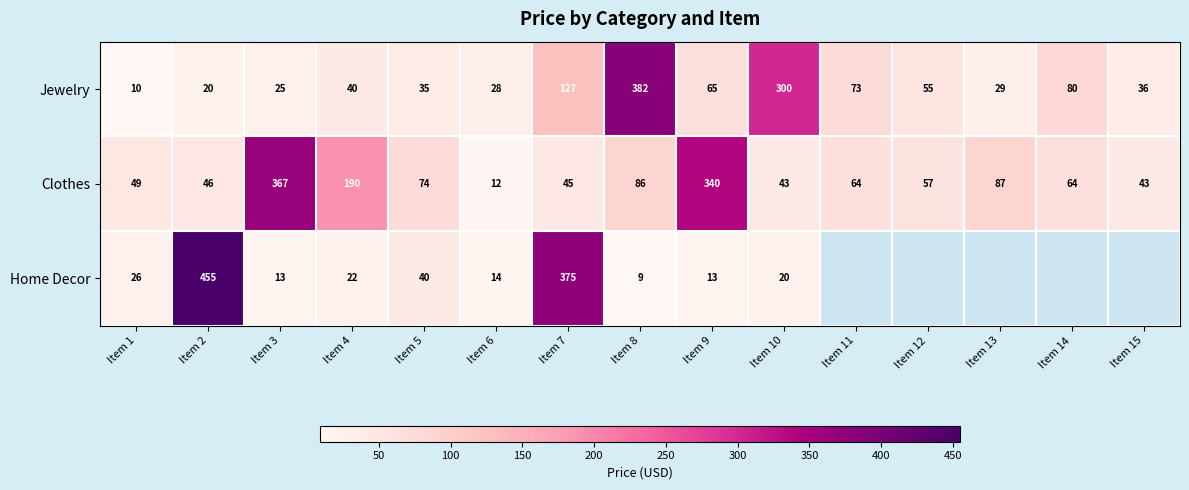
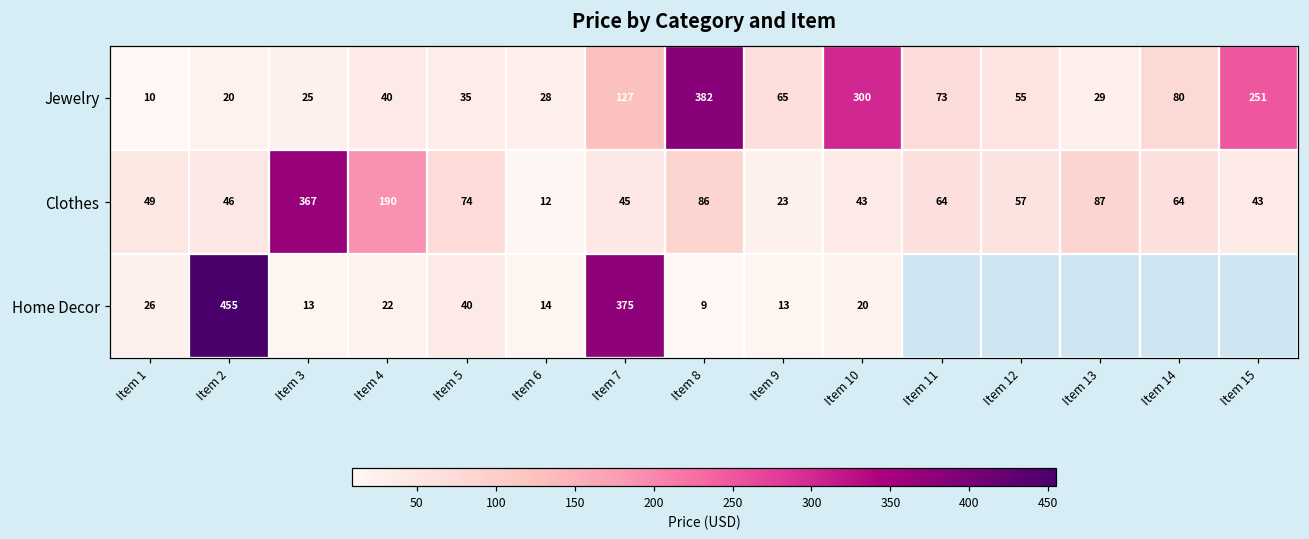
Jewelry, Item 15: 36 -> 251
Clothes, Item 9: 340 -> 23
